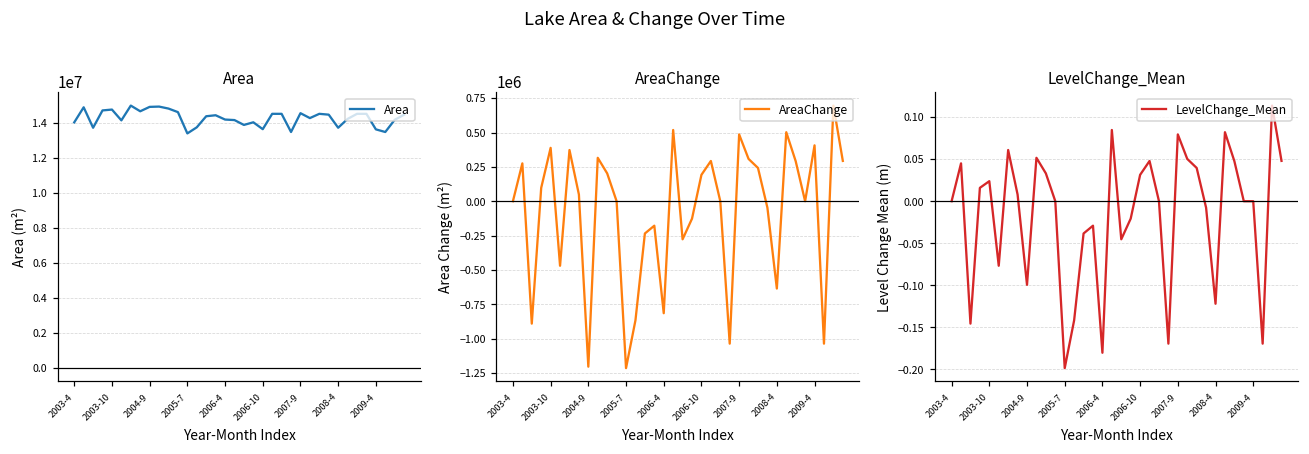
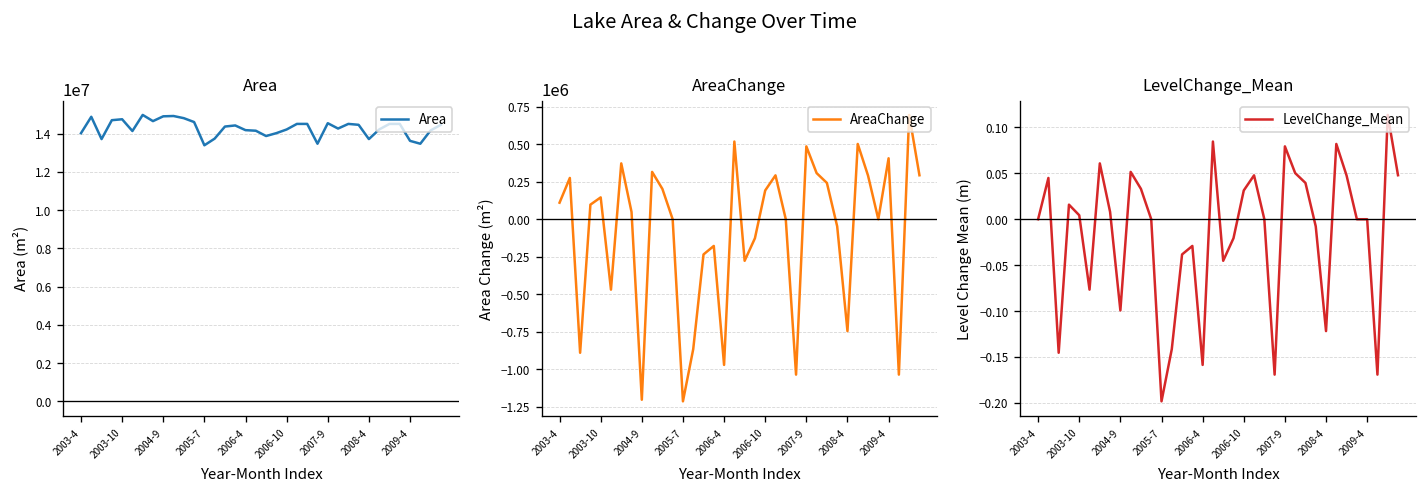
Area, 2006-10: 13600000 -> 14200000
AreaChange, 2003-4: 0 -> 110000
AreaChange, 2003-10: 390000 -> 150000
AreaChange, 2006-4: -820000 -> -970000
AreaChange, 2008-4: -640000 -> -750000
LevelChange_Mean, 2003-10: 0.02 -> 0.00
LevelChange_Mean, 2006-4: -0.18 -> -0.16
